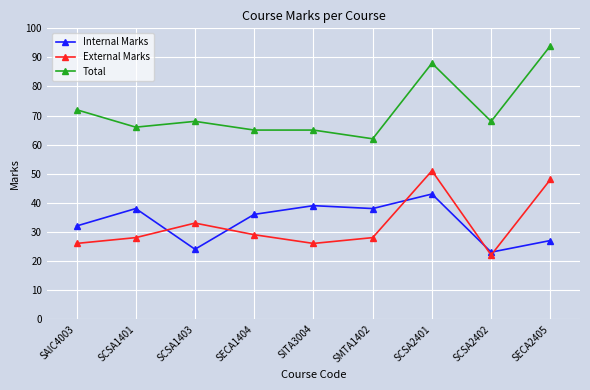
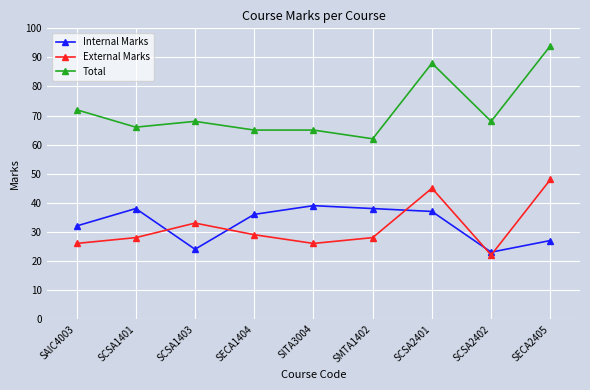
Internal Marks, SCSA2401: 43 -> 37
External Marks, SCSA2401: 51 -> 45
